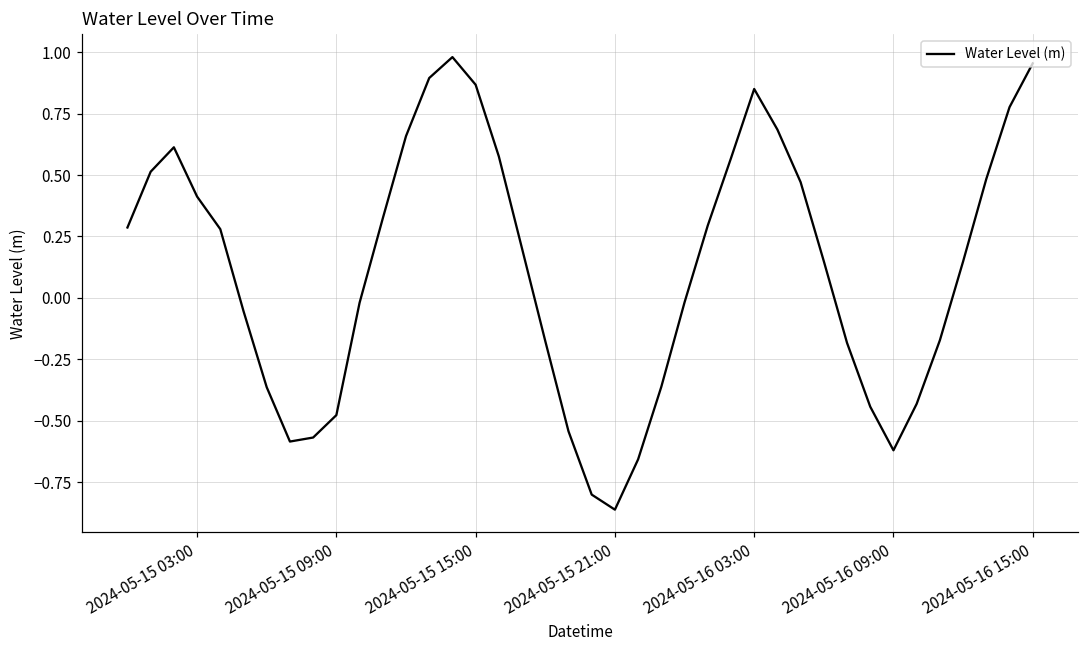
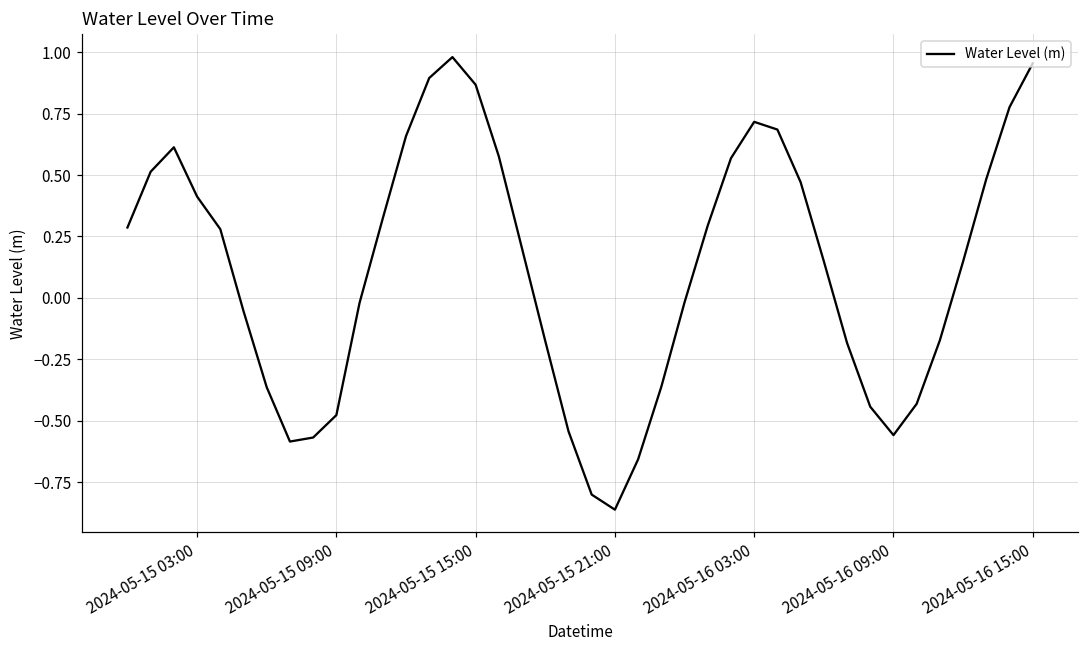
2024-05-16 03:00: 0.85 -> 0.72
2024-05-16 09:00: -0.62 -> -0.56
